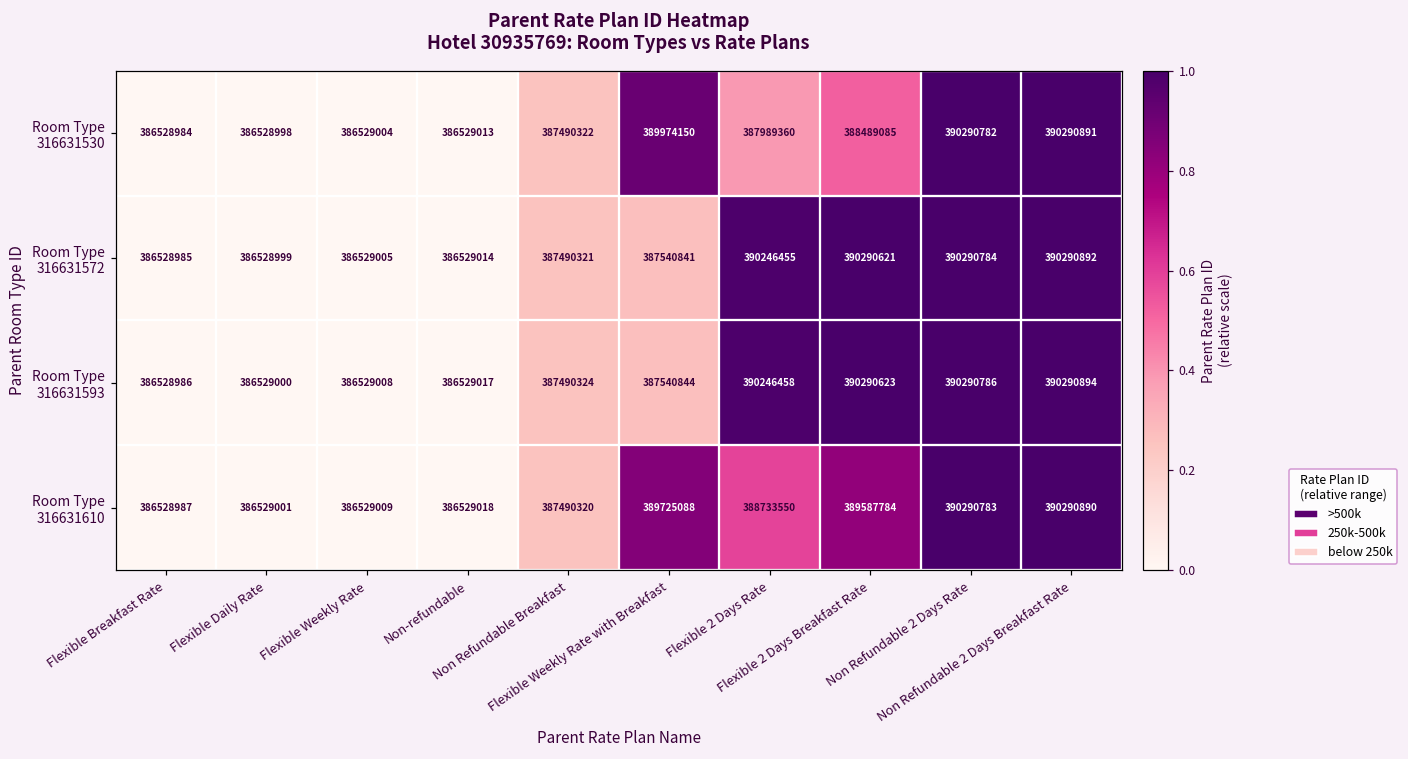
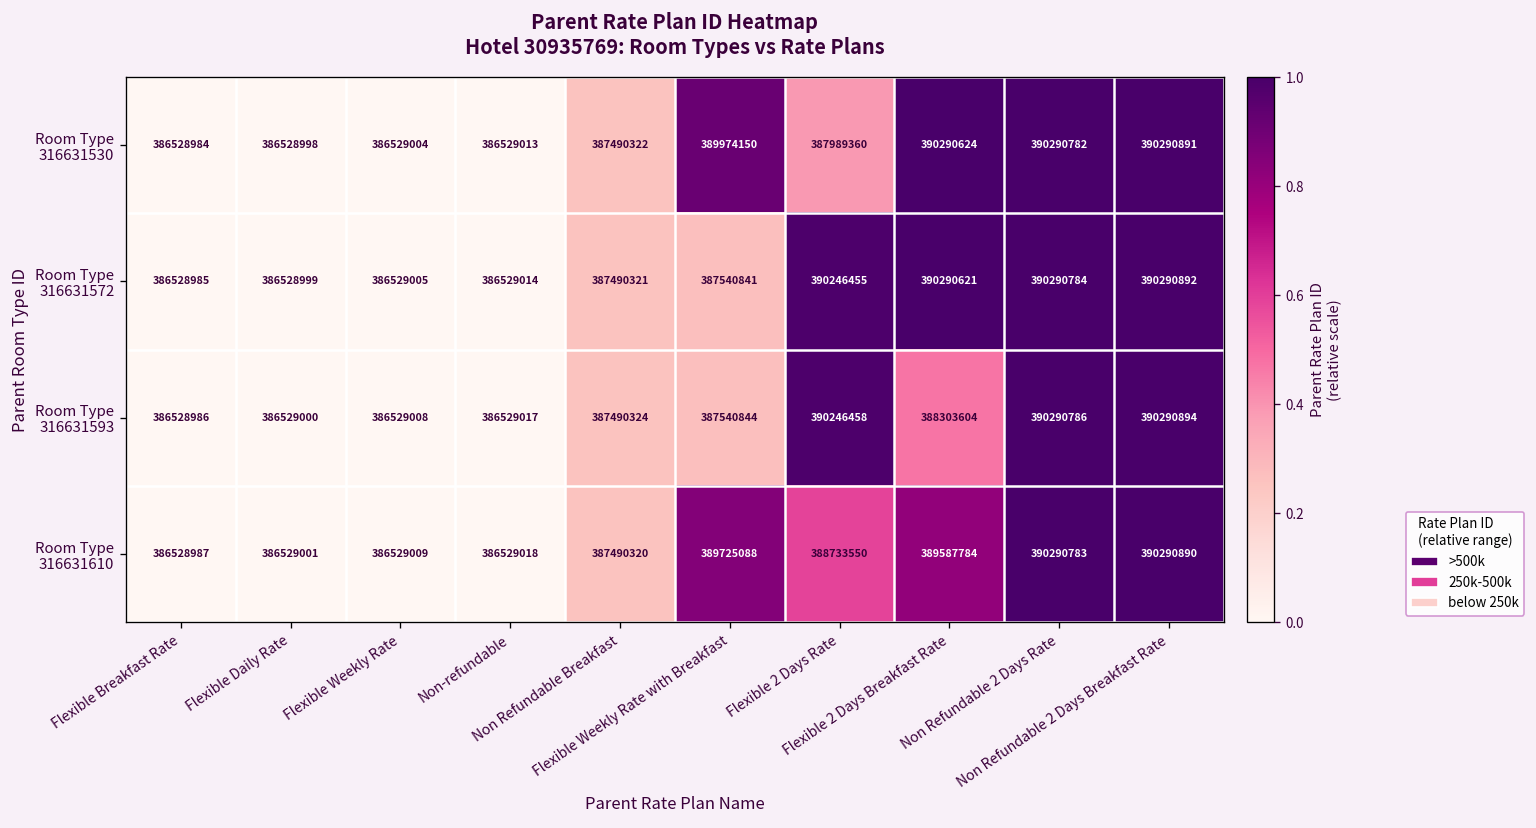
Room Type 316631530, Flexible 2 Days Breakfast Rate: 388489085 -> 390290624
Room Type 316631593, Flexible 2 Days Breakfast Rate: 390290623 -> 388303604
